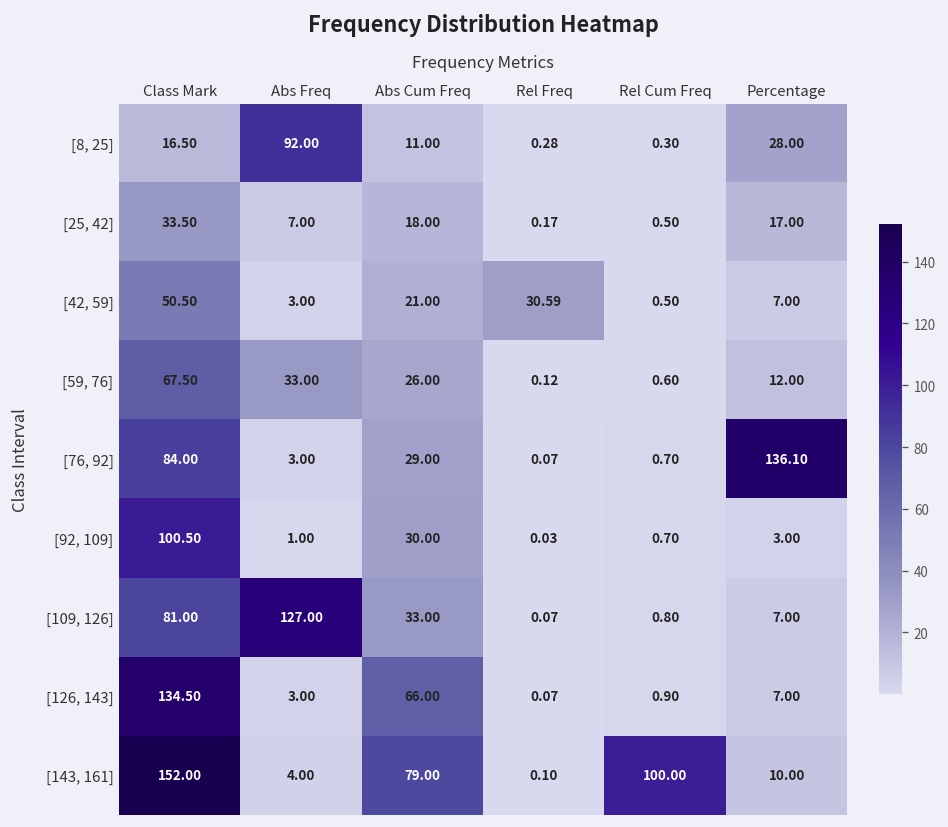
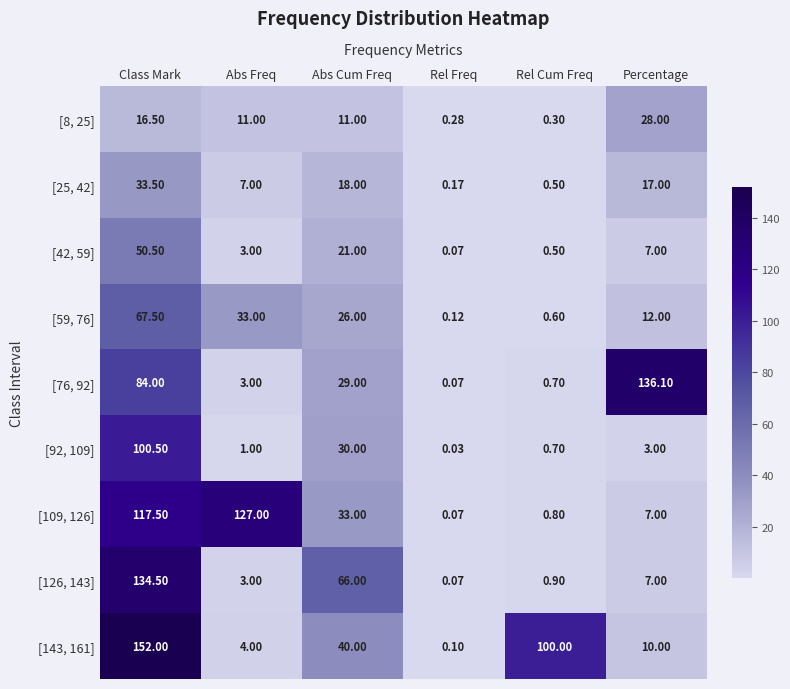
[8, 25], Abs Freq: 92.00 -> 11.00
[42, 59], Rel Freq: 30.59 -> 0.07
[109, 126], Class Mark: 81.00 -> 117.50
[143, 161], Abs Cum Freq: 79.00 -> 40.00
